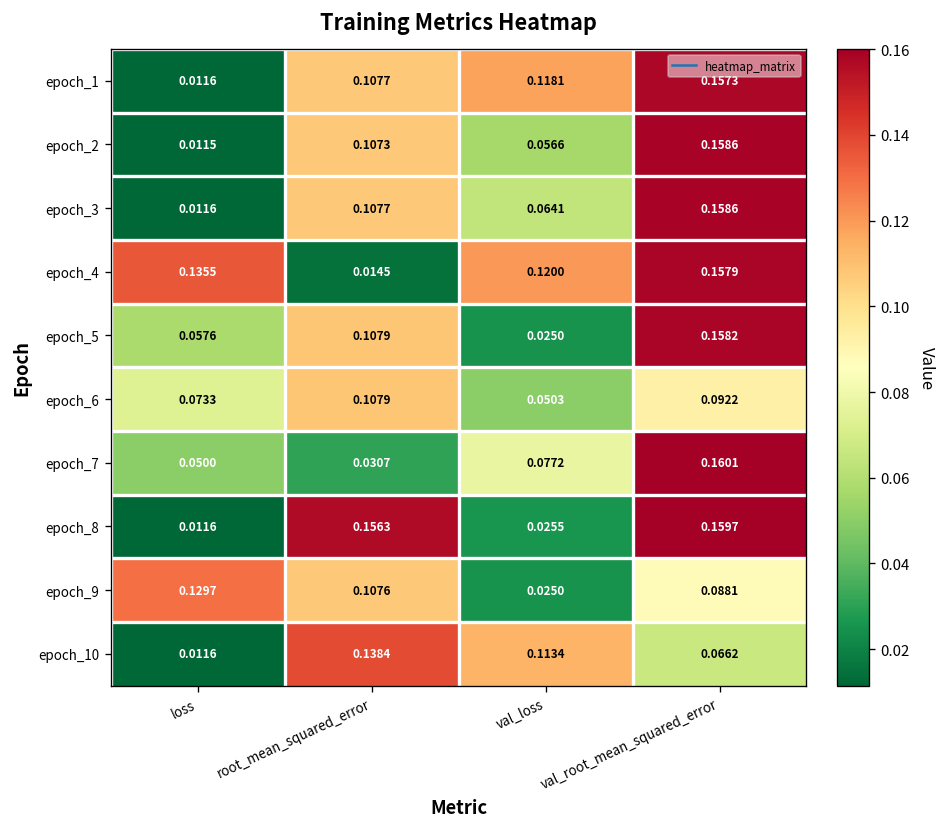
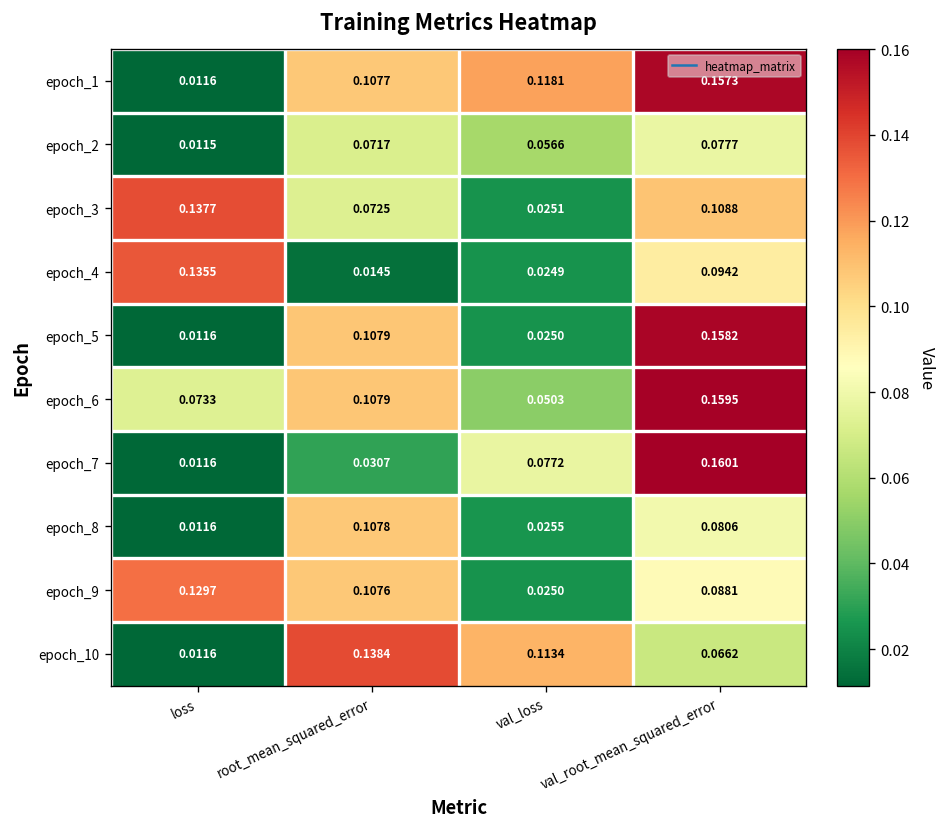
epoch_2, root_mean_squared_error: 0.1073 -> 0.0717
epoch_2, val_root_mean_squared_error: 0.1586 -> 0.0777
epoch_3, loss: 0.0116 -> 0.1377
epoch_3, root_mean_squared_error: 0.1077 -> 0.0725
epoch_3, val_loss: 0.0641 -> 0.0251
epoch_3, val_root_mean_squared_error: 0.1586 -> 0.1088
epoch_4, val_loss: 0.1200 -> 0.0249
epoch_4, val_root_mean_squared_error: 0.1579 -> 0.0942
epoch_5, loss: 0.0576 -> 0.0116
epoch_6, val_root_mean_squared_error: 0.0922 -> 0.1595
epoch_7, loss: 0.0500 -> 0.0116
epoch_8, root_mean_squared_error: 0.1563 -> 0.1078
epoch_8, val_root_mean_squared_error: 0.1597 -> 0.0806
